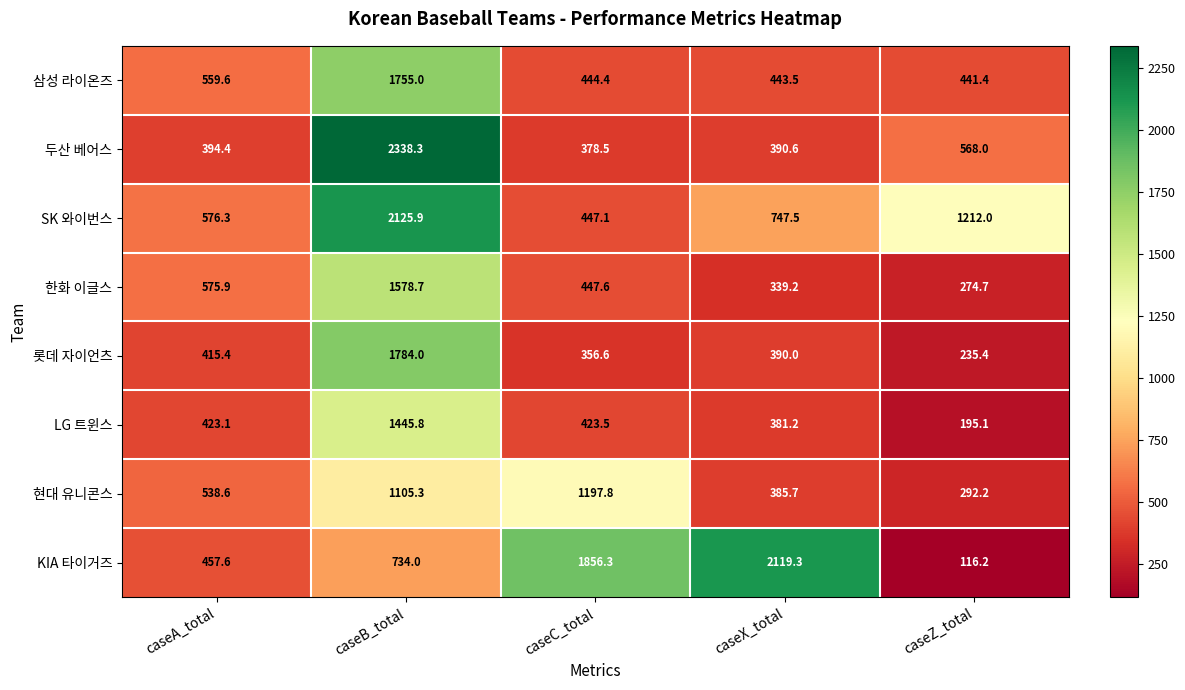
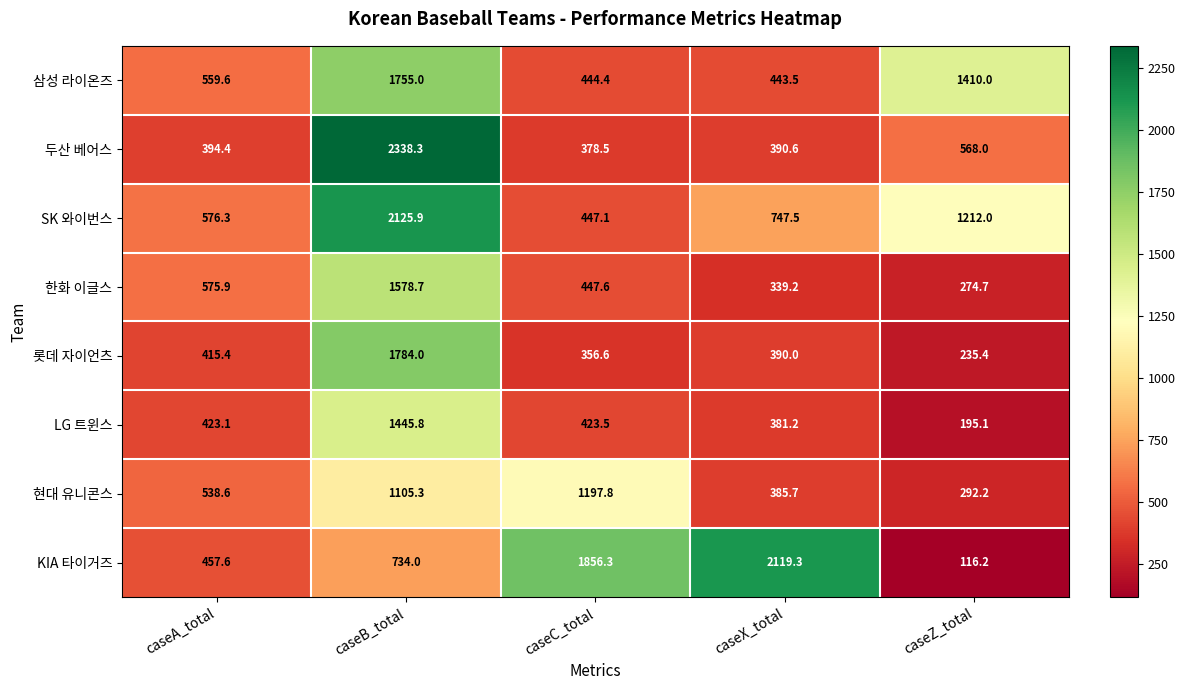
삼성 라이온즈, caseZ_total: 441.4 -> 1410.0
